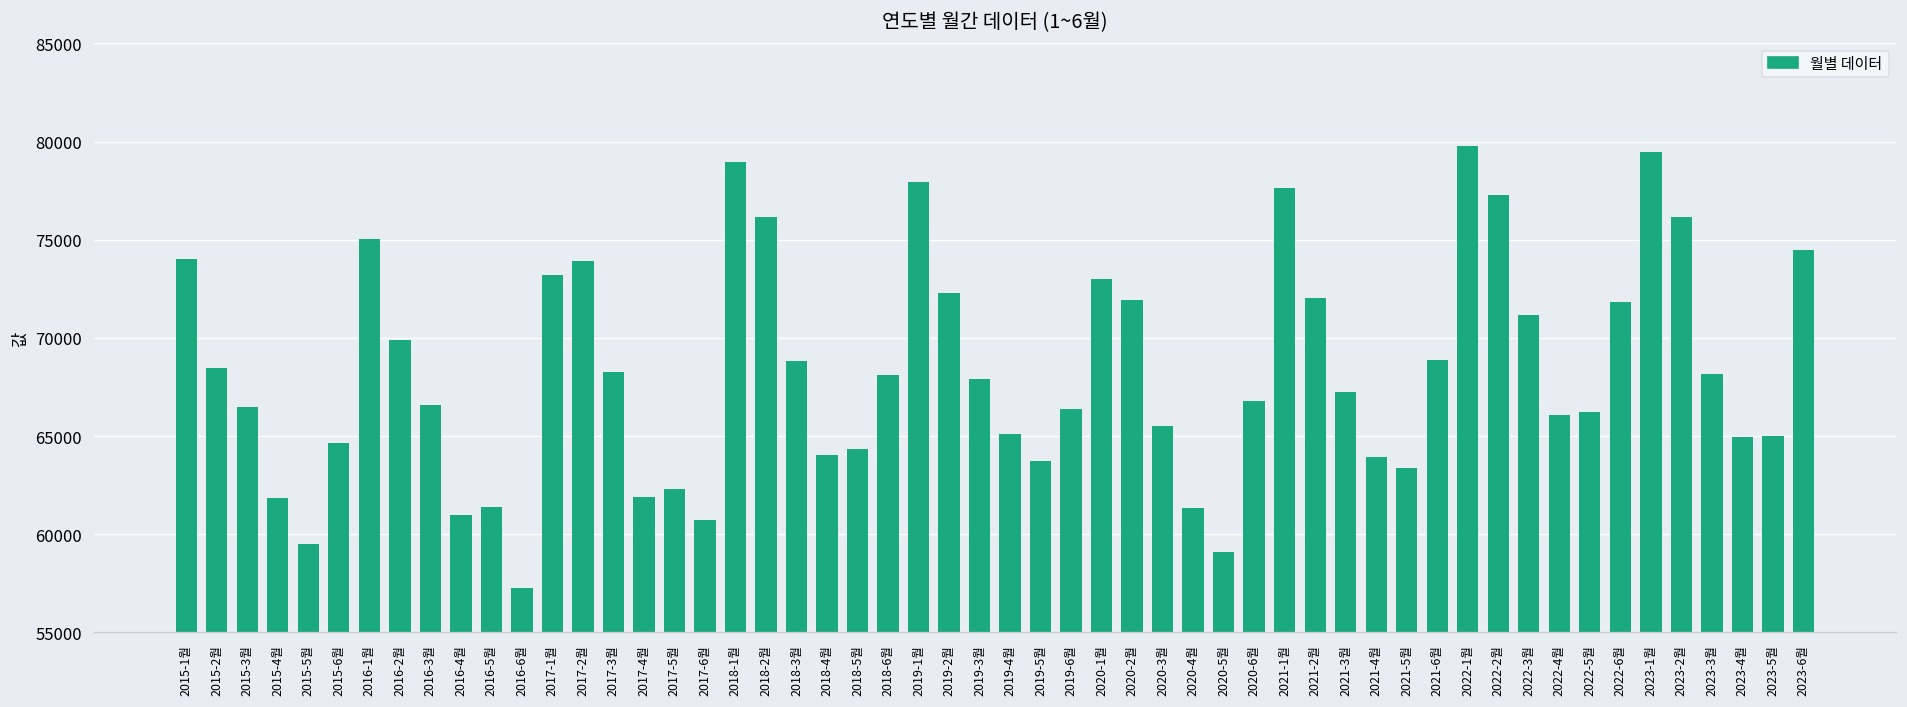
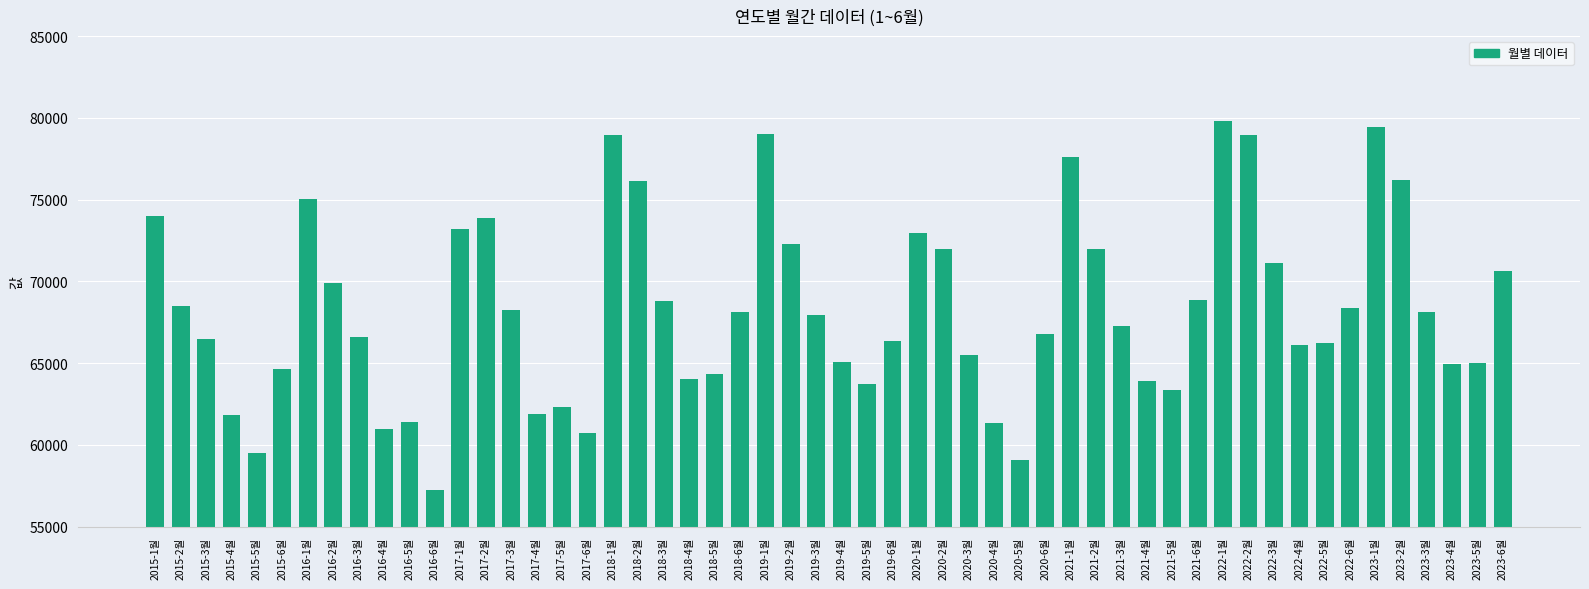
2019-1월: 77900 -> 79000
2022-2월: 77300 -> 78900
2022-6월: 71800 -> 68400
2023-6월: 74500 -> 70600
